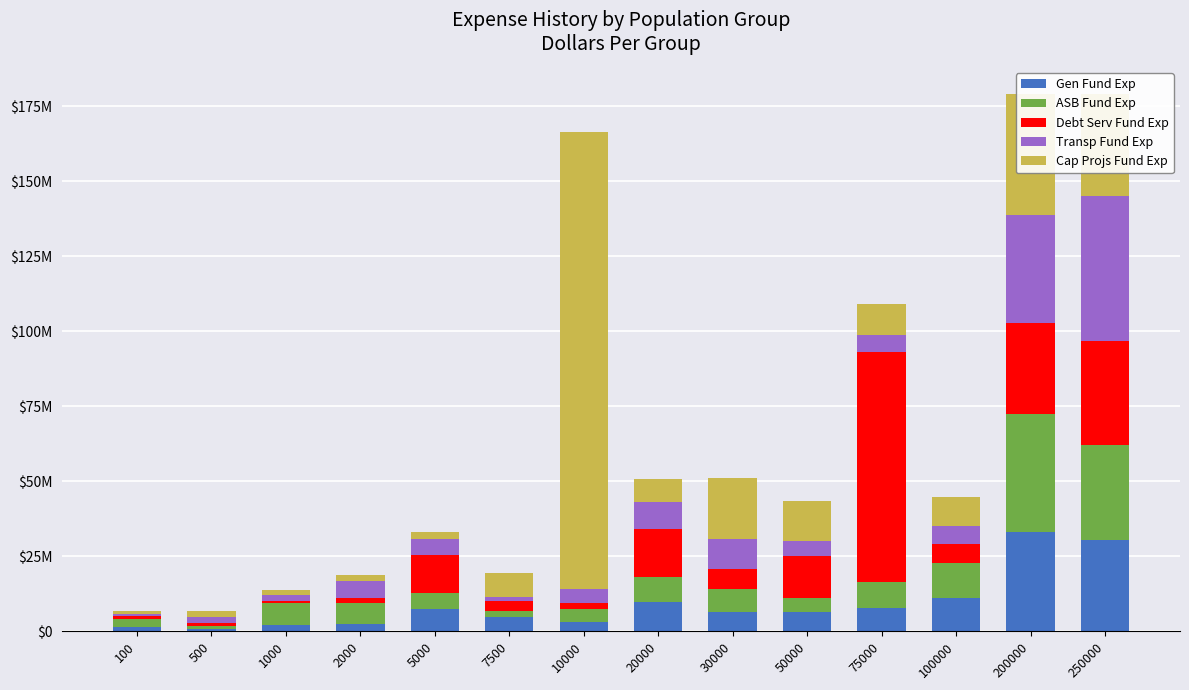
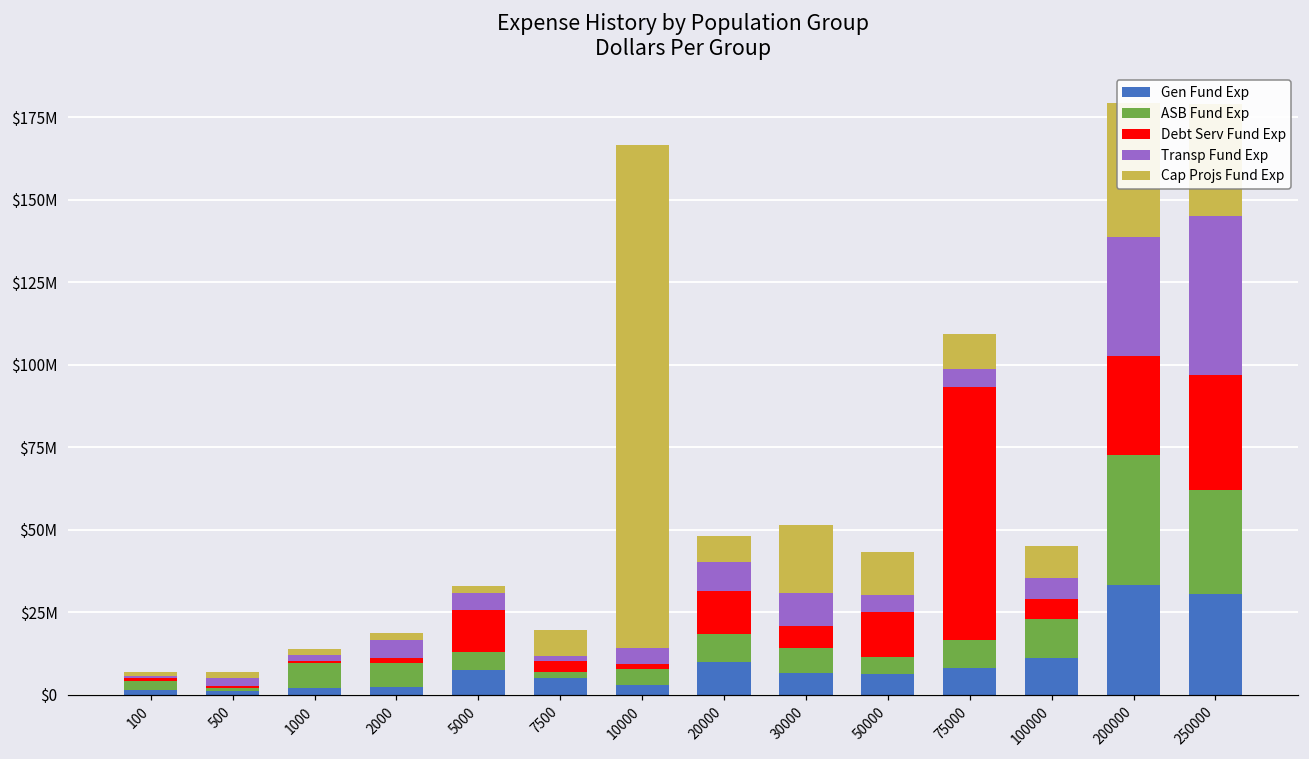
Debt Serv Fund Exp, 20000: $16000000 -> $13000000
